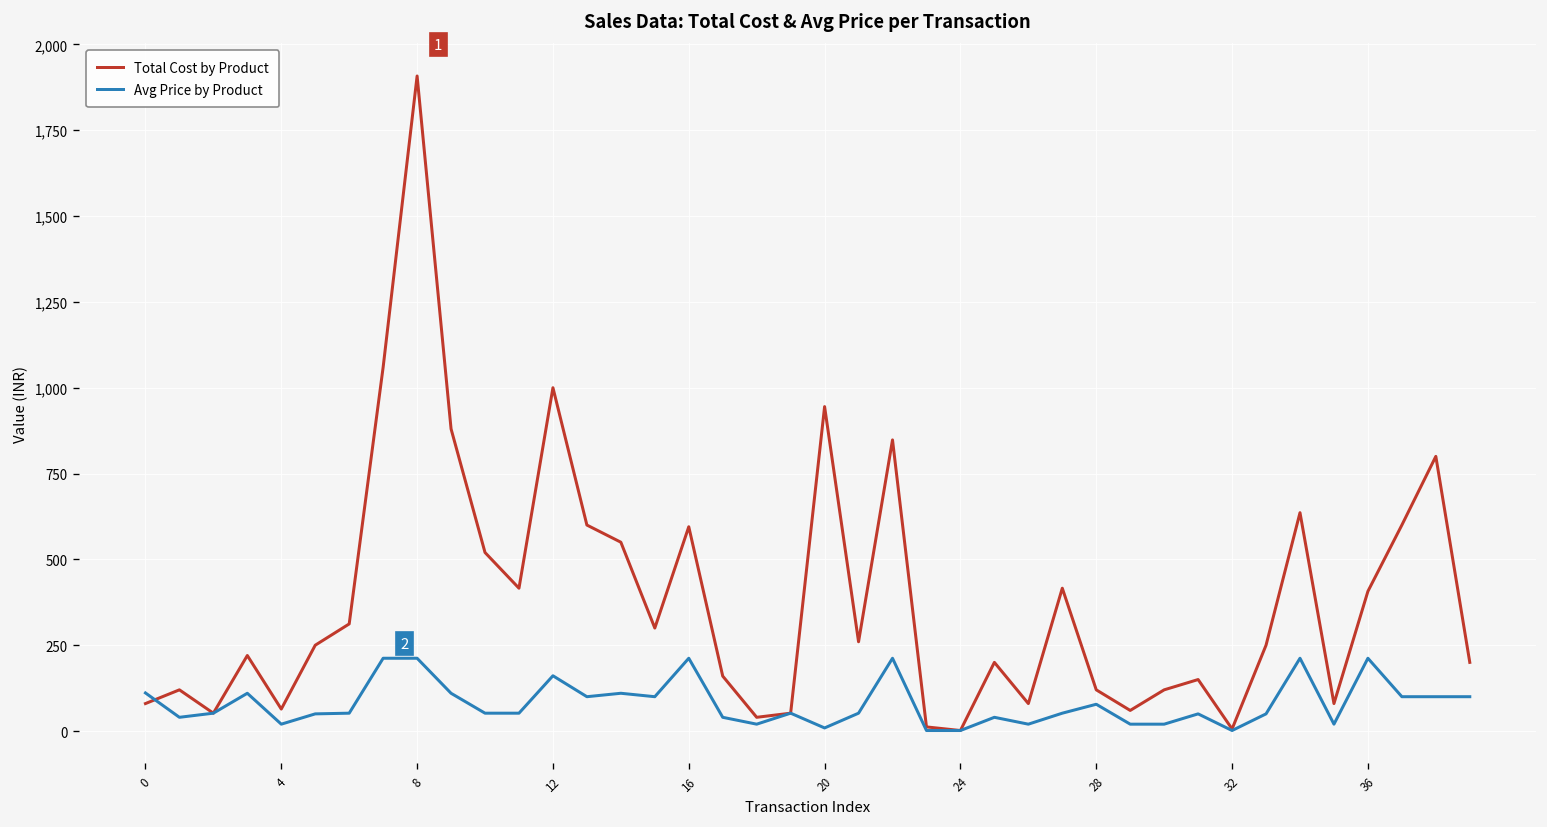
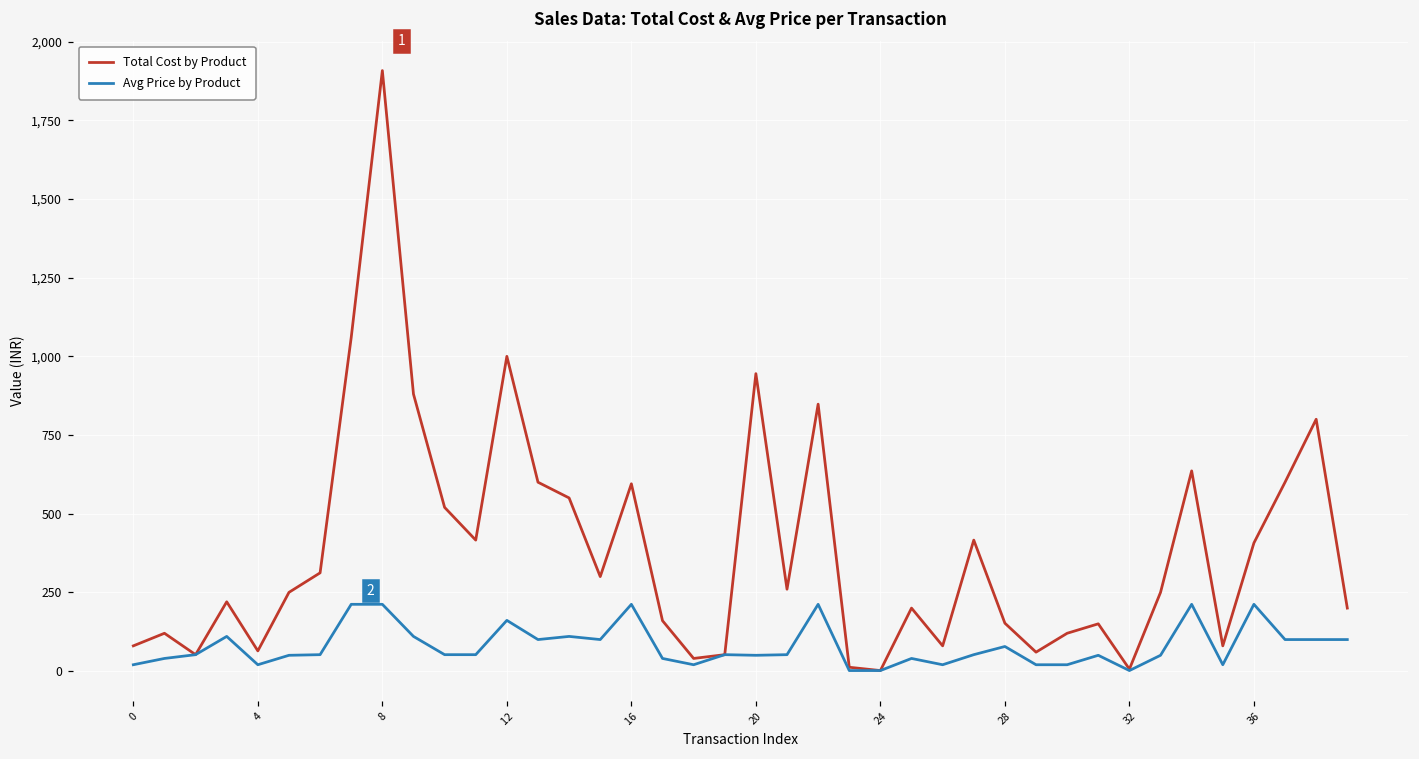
Avg Price by Product, 0: 110 -> 20
Avg Price by Product, 20: 10 -> 50
Total Cost by Product, 28: 120 -> 150
